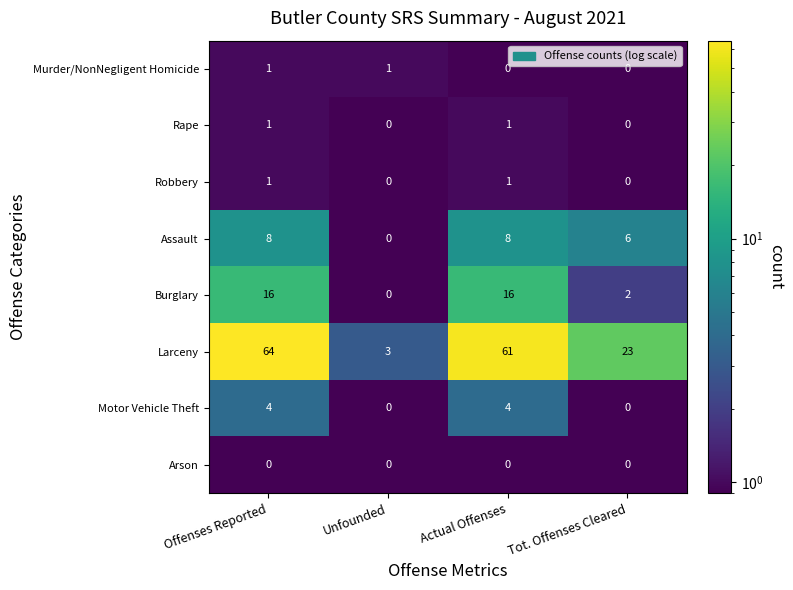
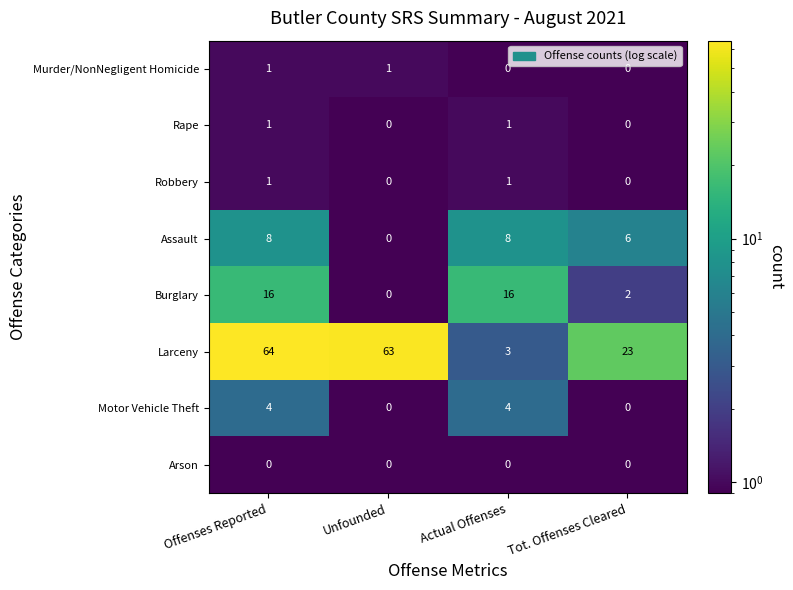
Larceny, Unfounded: 3 -> 63
Larceny, Actual Offenses: 61 -> 3
